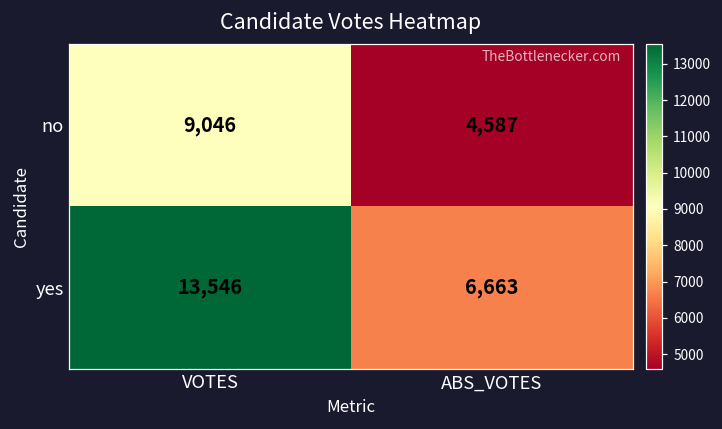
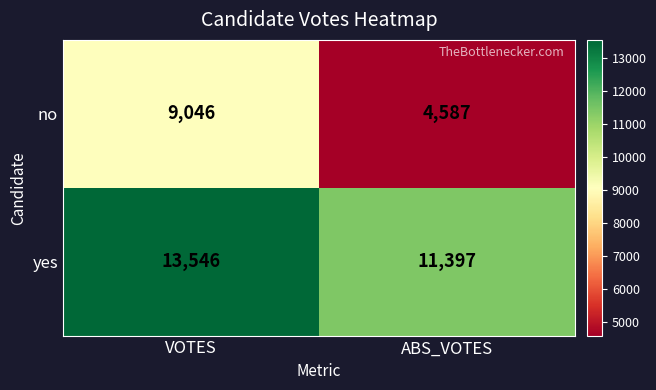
yes, ABS_VOTES: 6,663 -> 11,397
